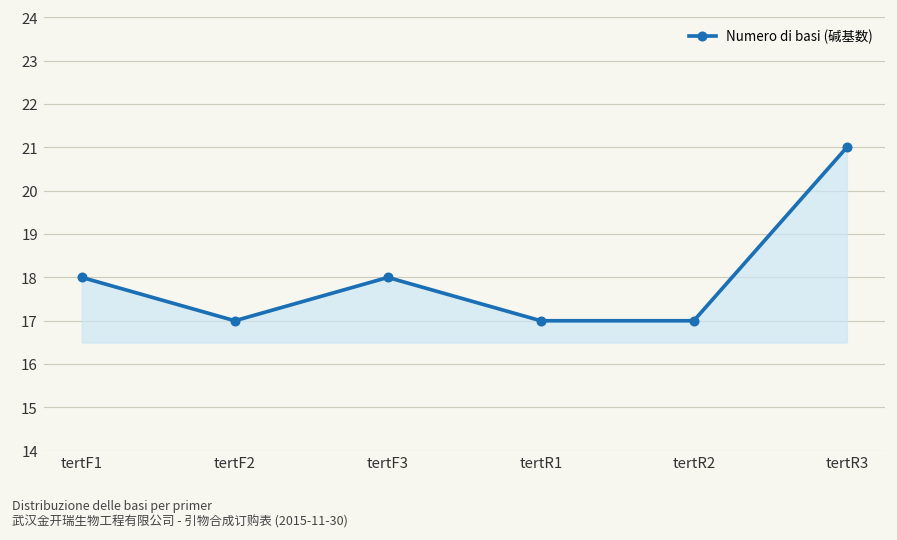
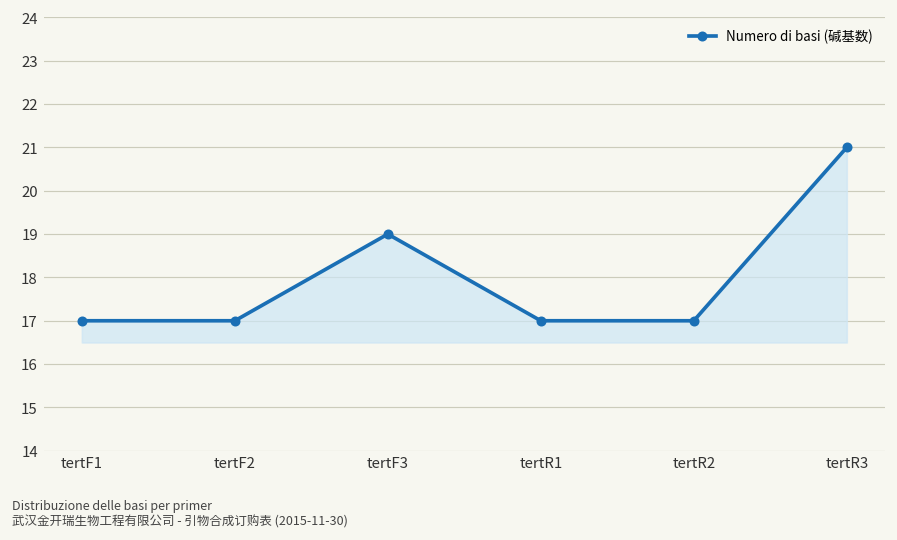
tertF1: 18 -> 17
tertF3: 18 -> 19
